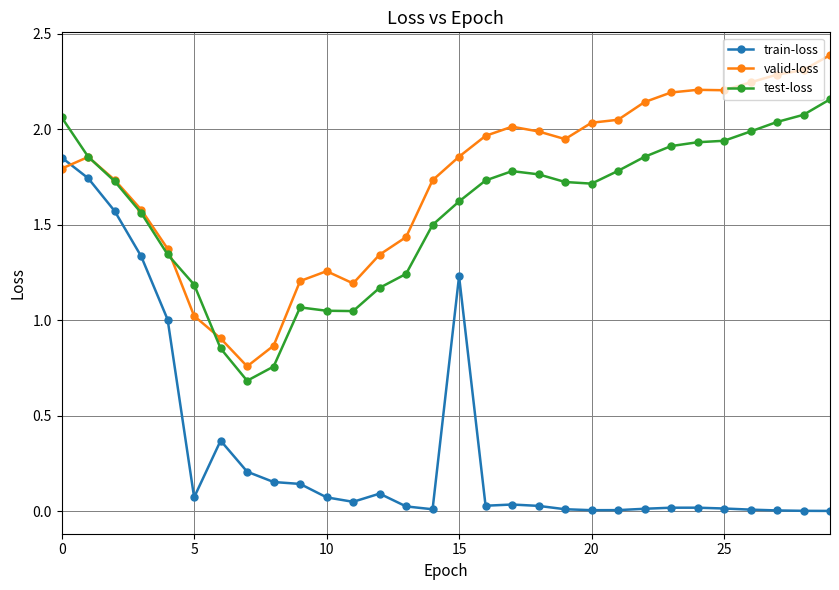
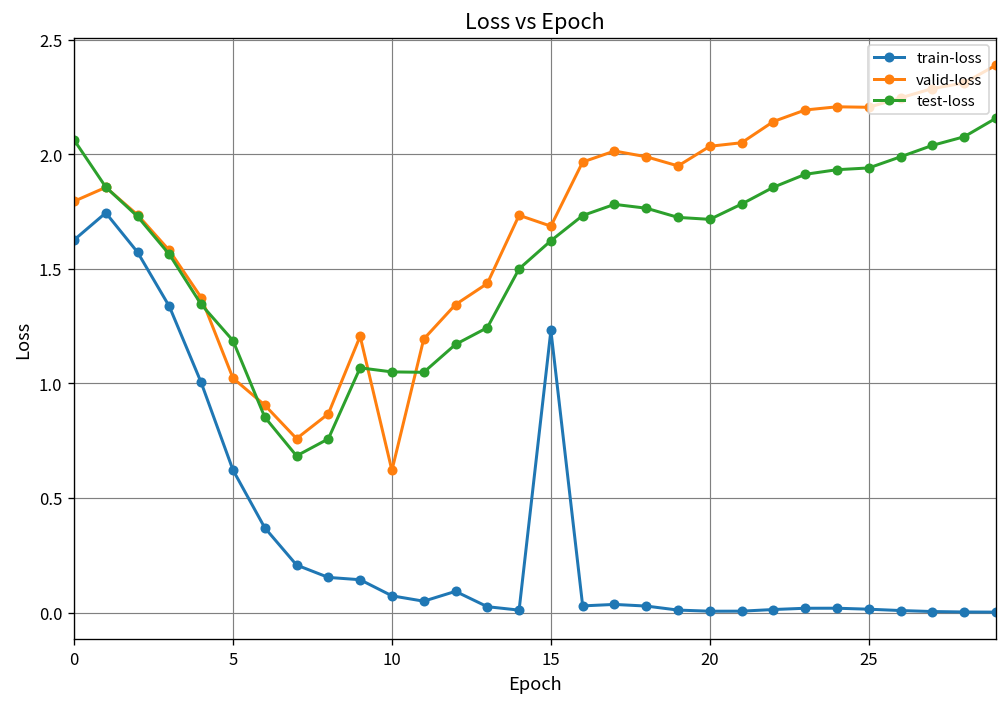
train-loss, 0: 1.85 -> 1.63
train-loss, 5: 0.07 -> 0.62
valid-loss, 10: 1.26 -> 0.62
valid-loss, 15: 1.86 -> 1.69
